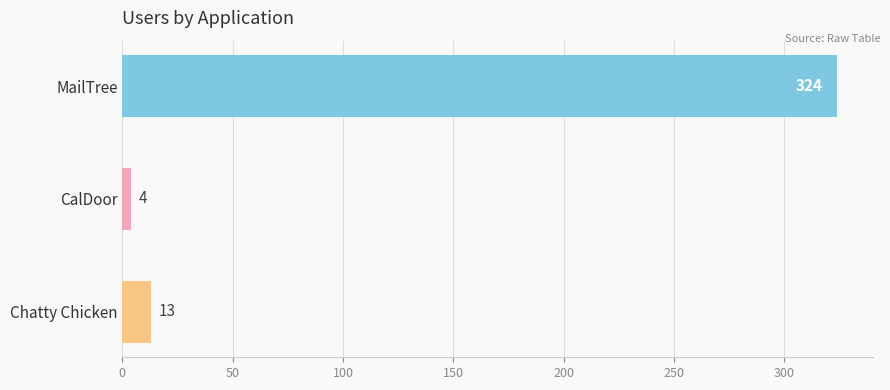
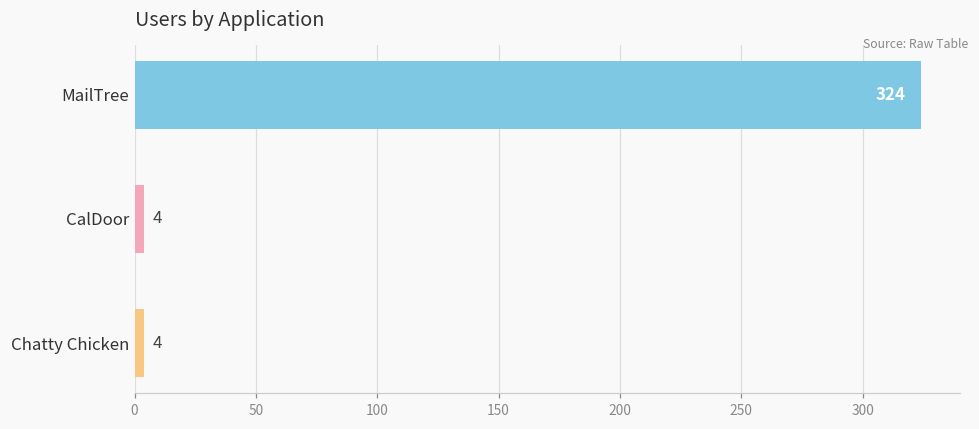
Chatty Chicken: 13 -> 4
